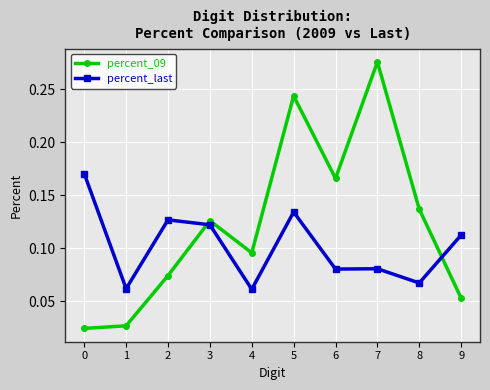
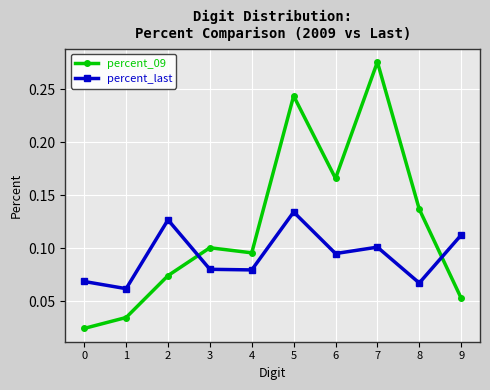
percent_last, 0: 0.170 -> 0.069
percent_09, 1: 0.027 -> 0.035
percent_09, 3: 0.126 -> 0.101
percent_last, 3: 0.122 -> 0.080
percent_last, 4: 0.061 -> 0.080
percent_last, 6: 0.080 -> 0.095
percent_last, 7: 0.081 -> 0.101
